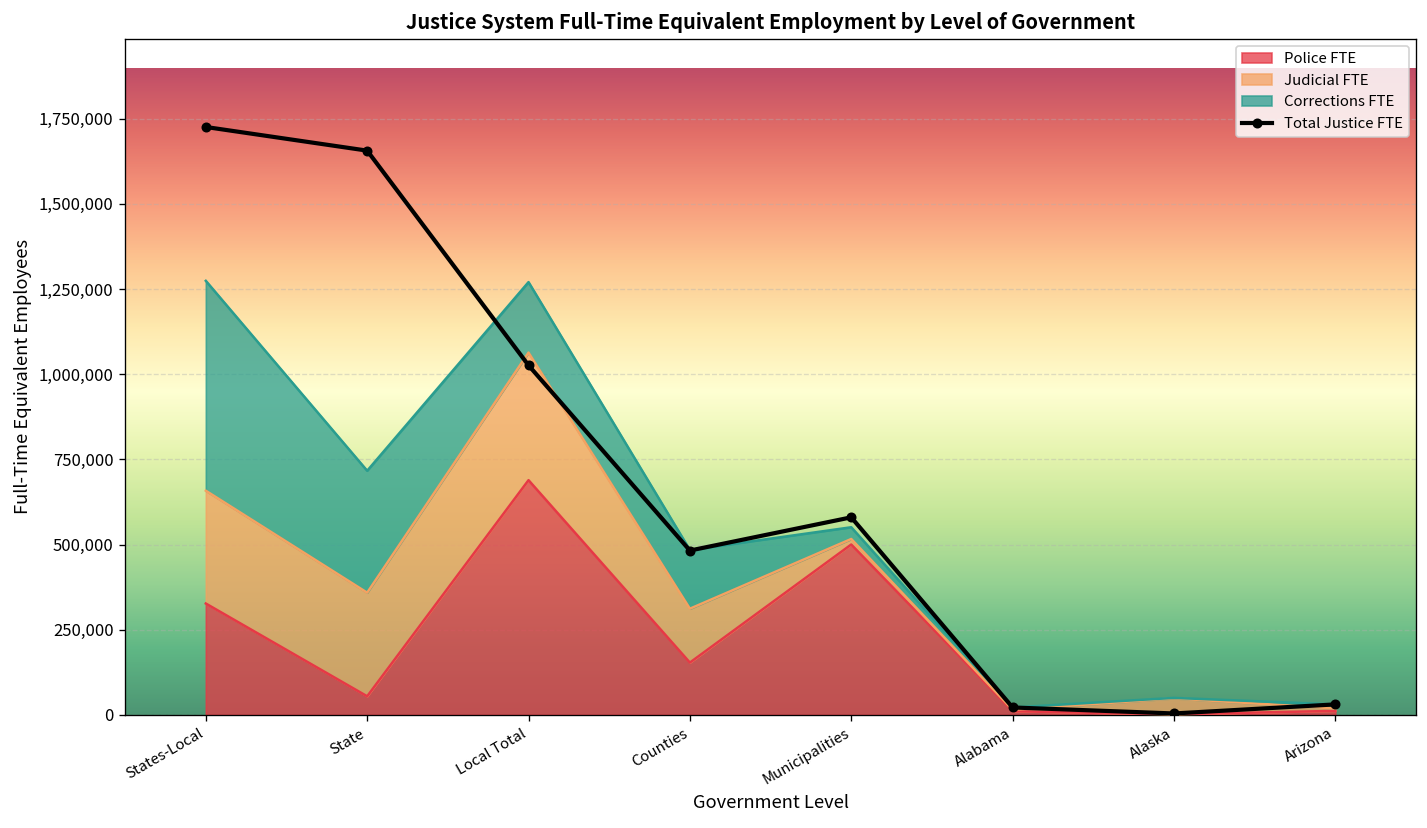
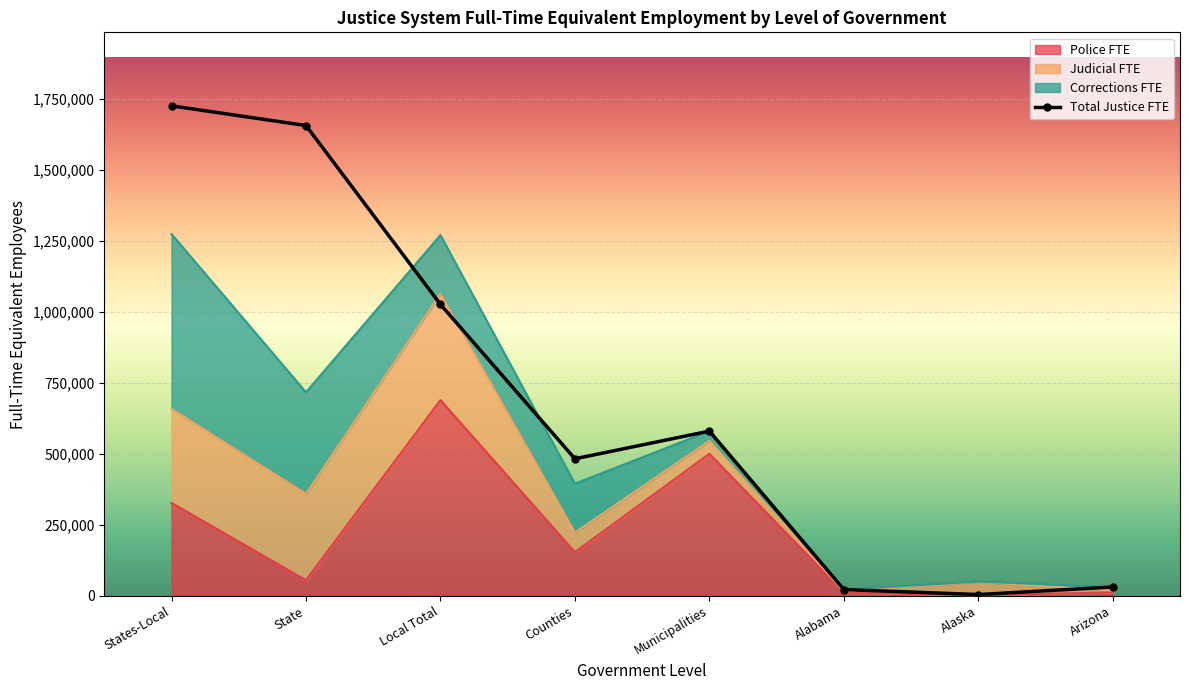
Judicial FTE, Counties: 160,000 -> 70,000
Judicial FTE, Municipalities: 20,000 -> 50,000
